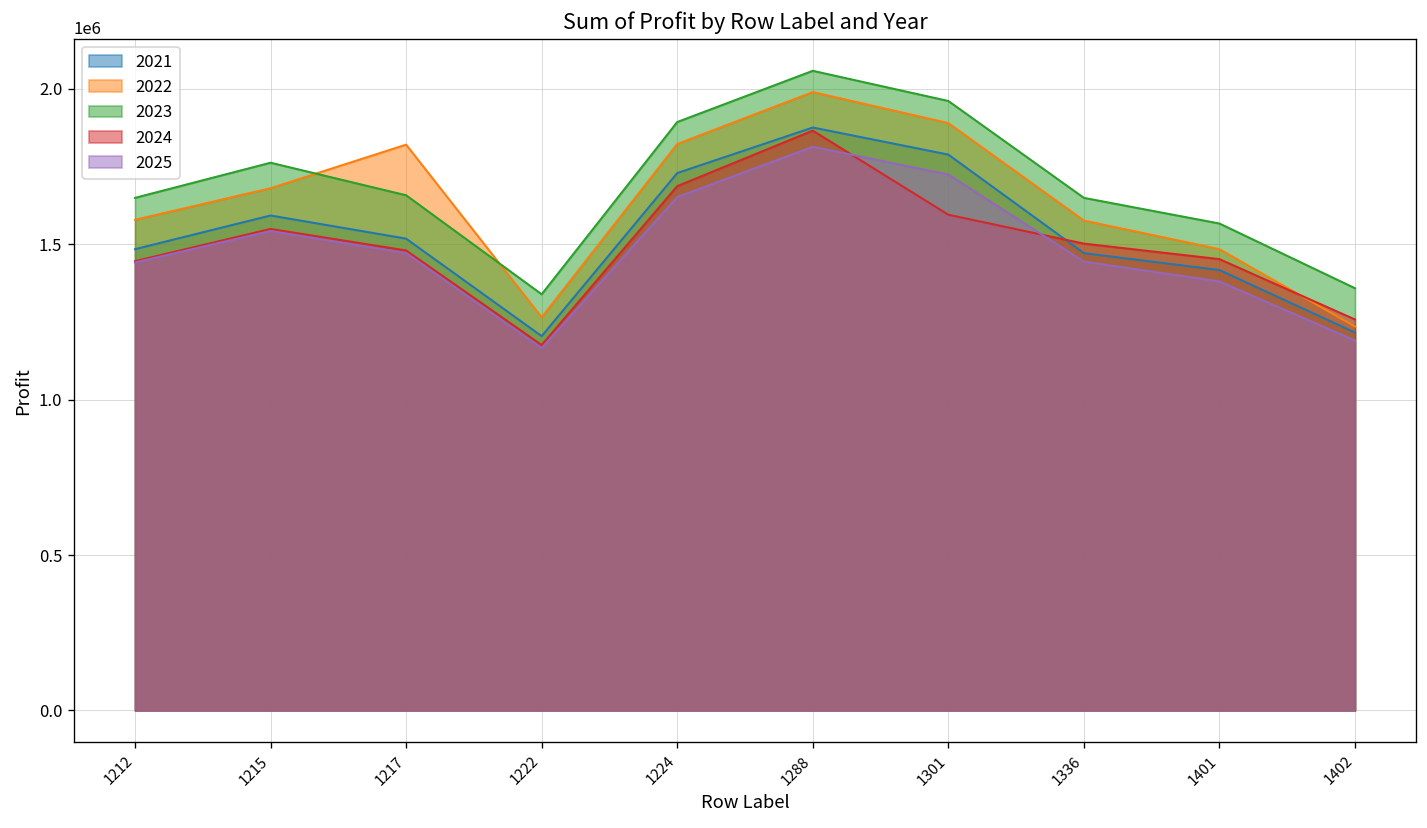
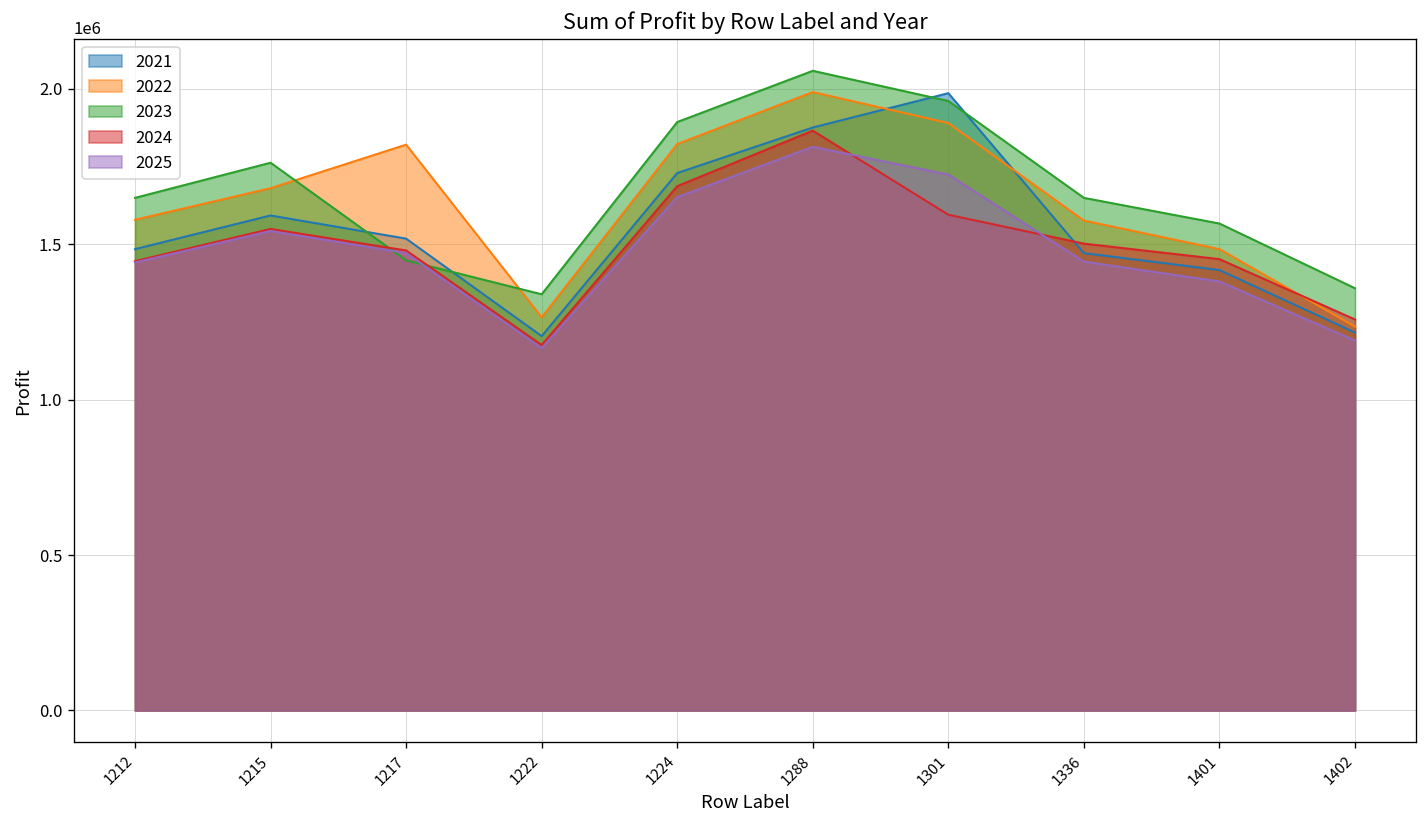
2023, 1217: 1660000 -> 1450000
2021, 1301: 1790000 -> 1990000
